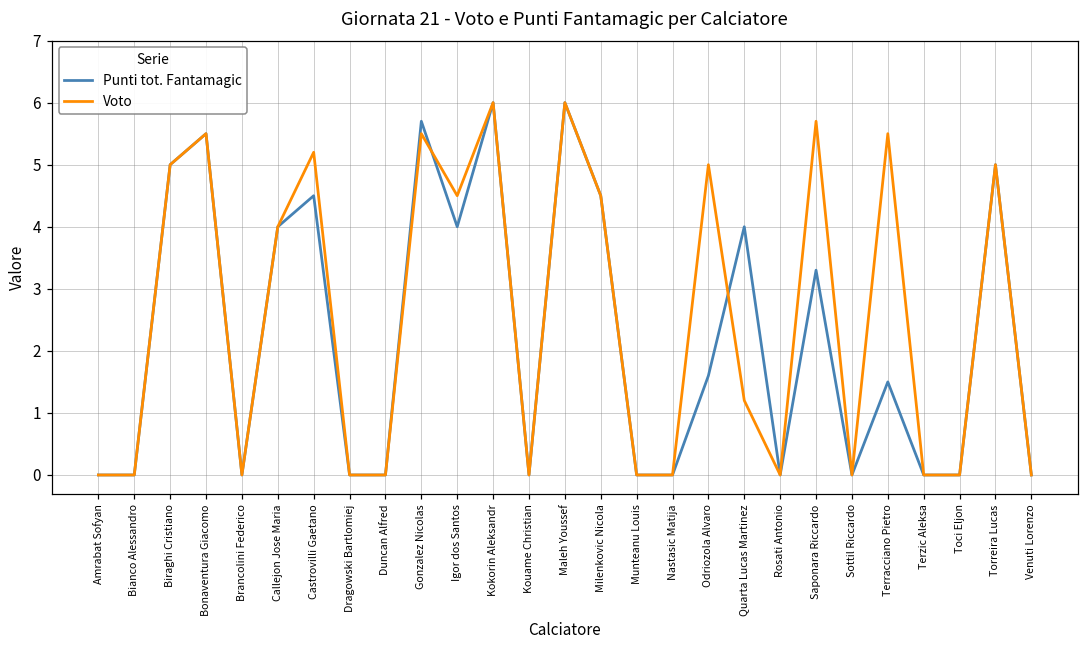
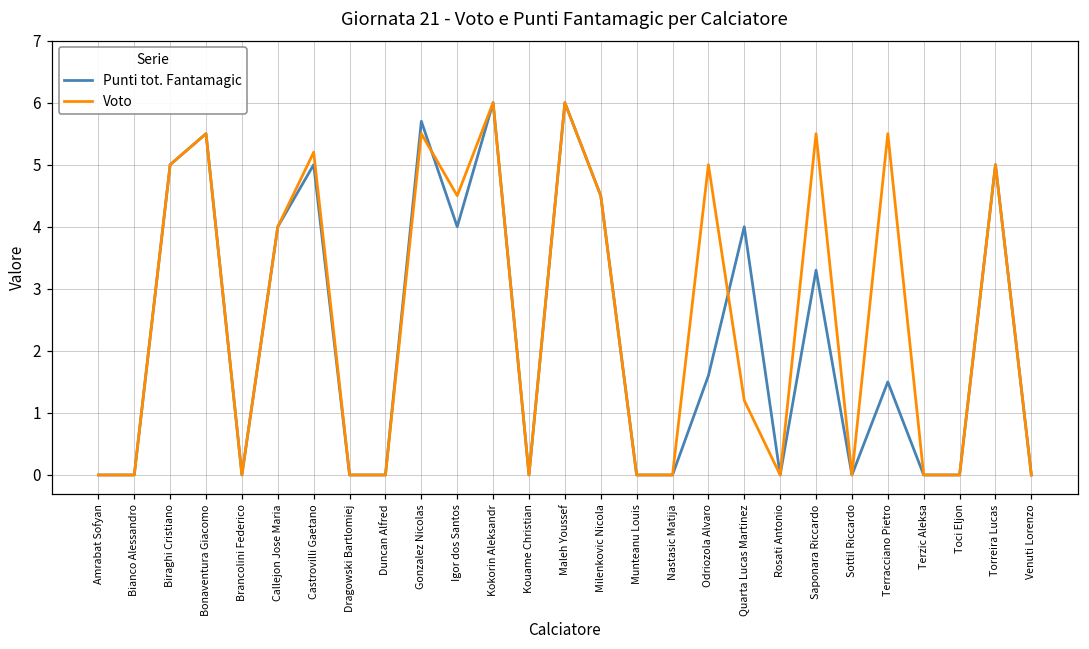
Punti tot. Fantamagic, Castrovilli Gaetano: 4.5 -> 5.0
Voto, Saponara Riccardo: 5.7 -> 5.5
